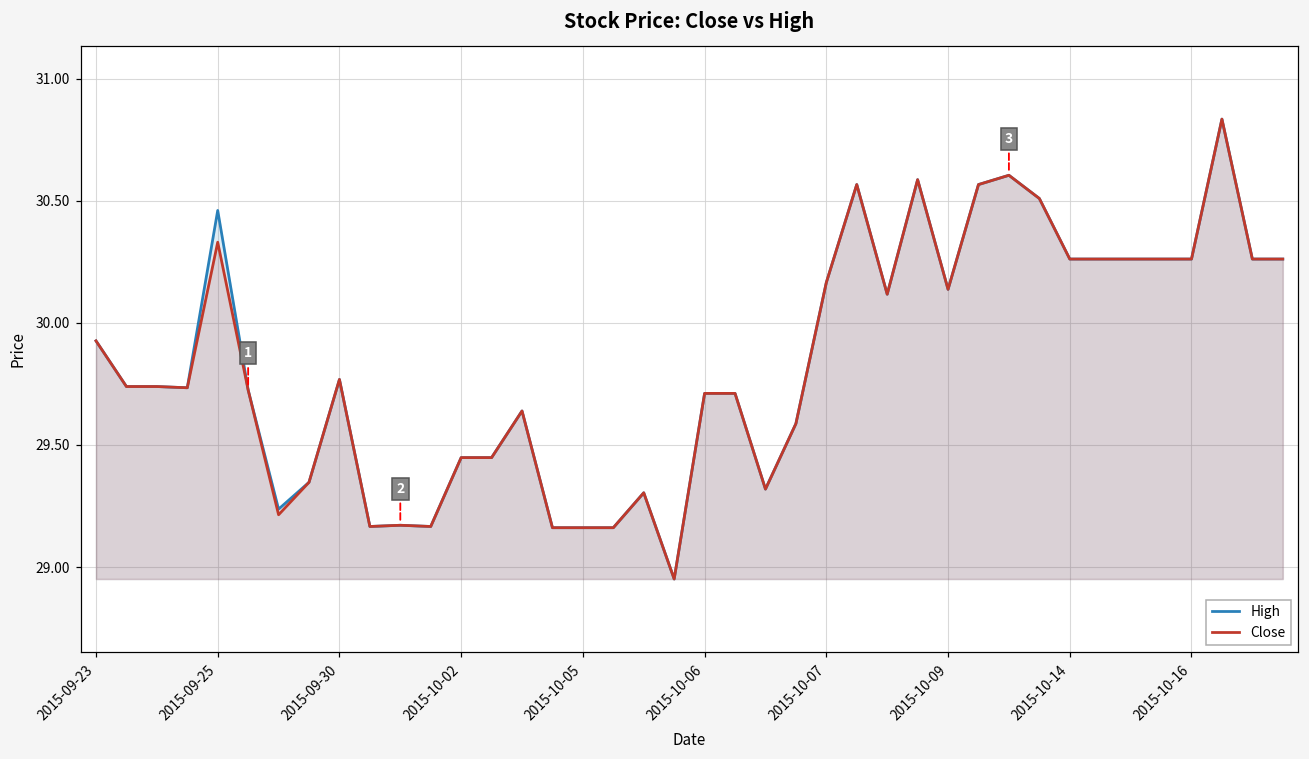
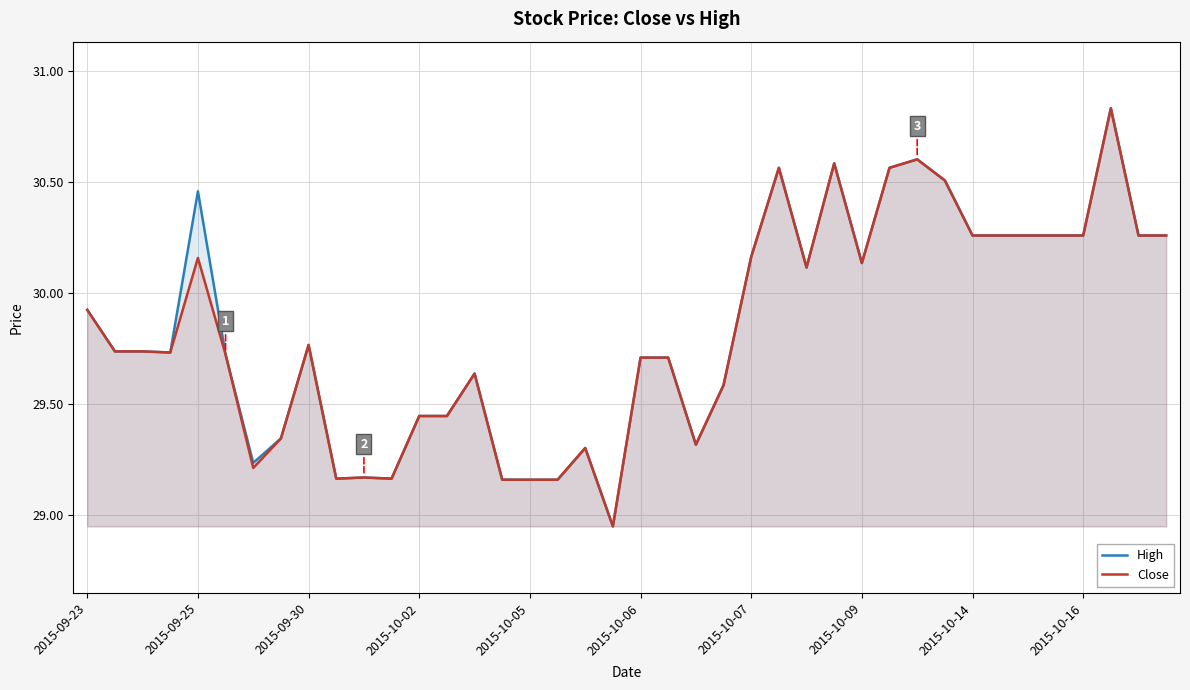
Close, 2015-09-25: 30.33 -> 30.16
